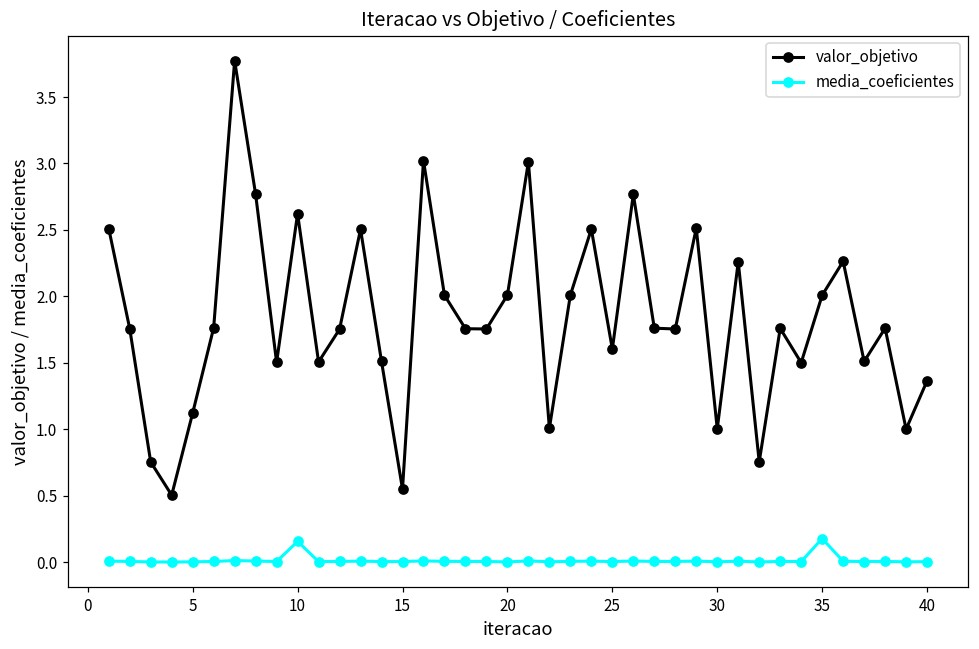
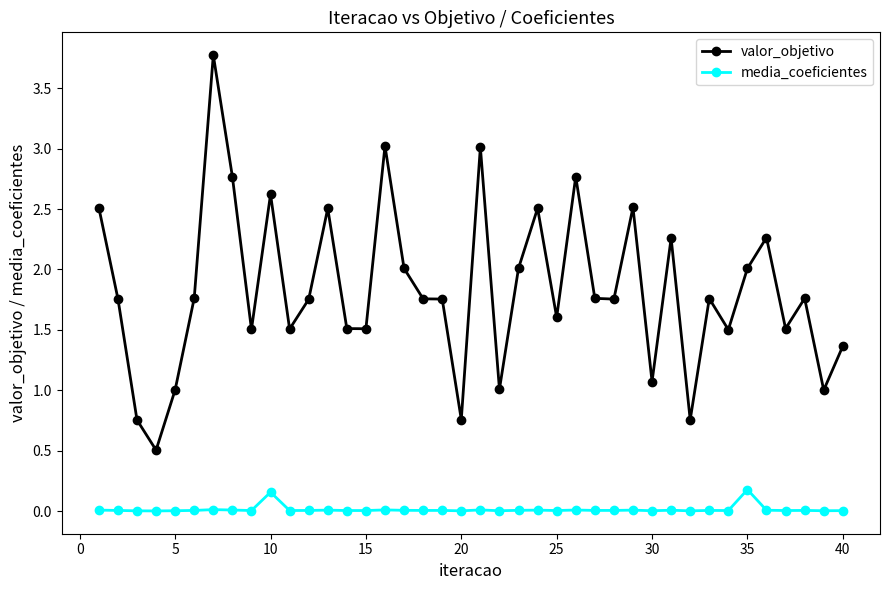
valor_objetivo, 5: 1.12 -> 1.00
valor_objetivo, 15: 0.55 -> 1.51
valor_objetivo, 20: 2.01 -> 0.76
valor_objetivo, 30: 1.00 -> 1.07
